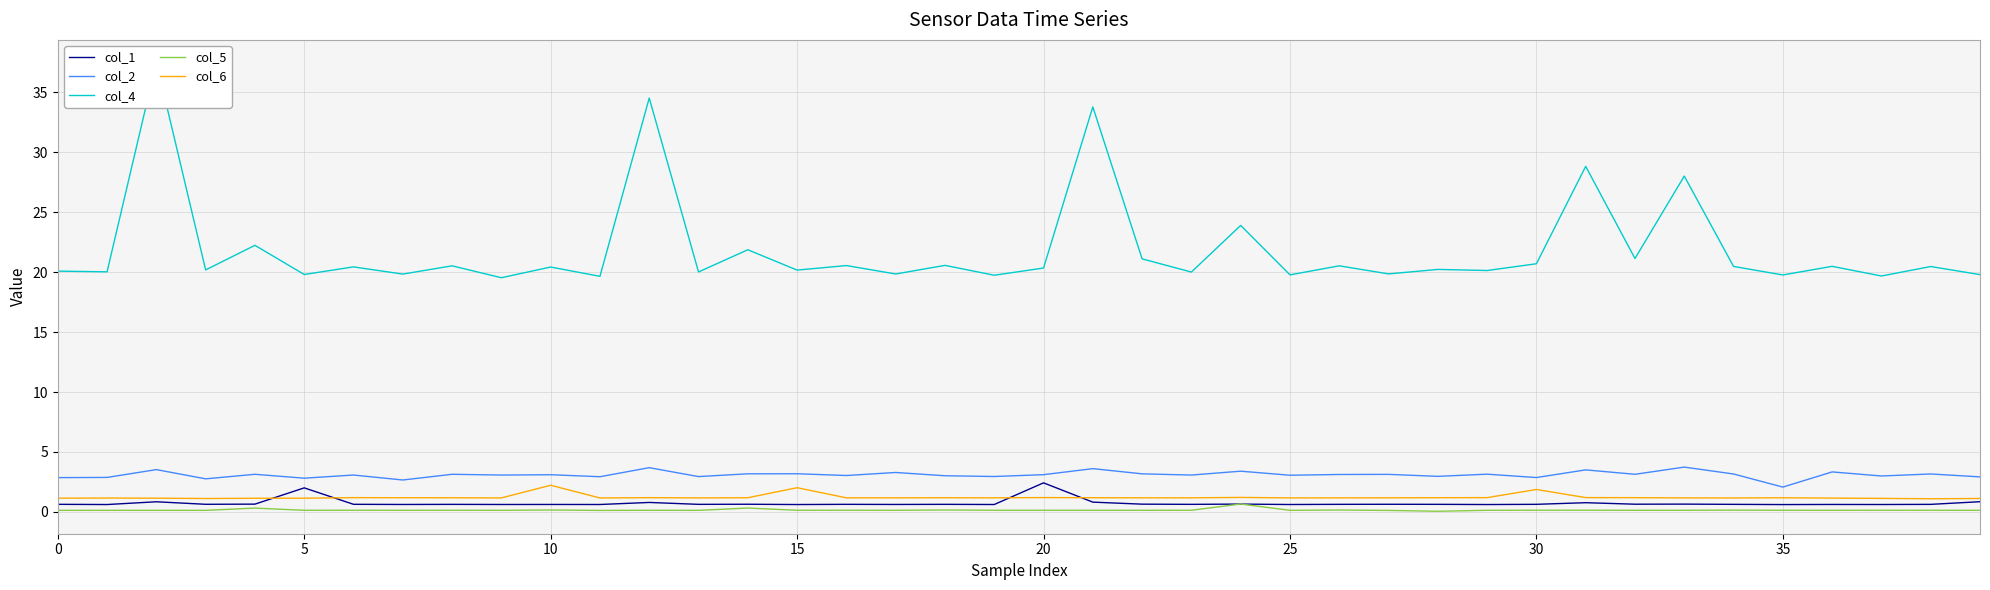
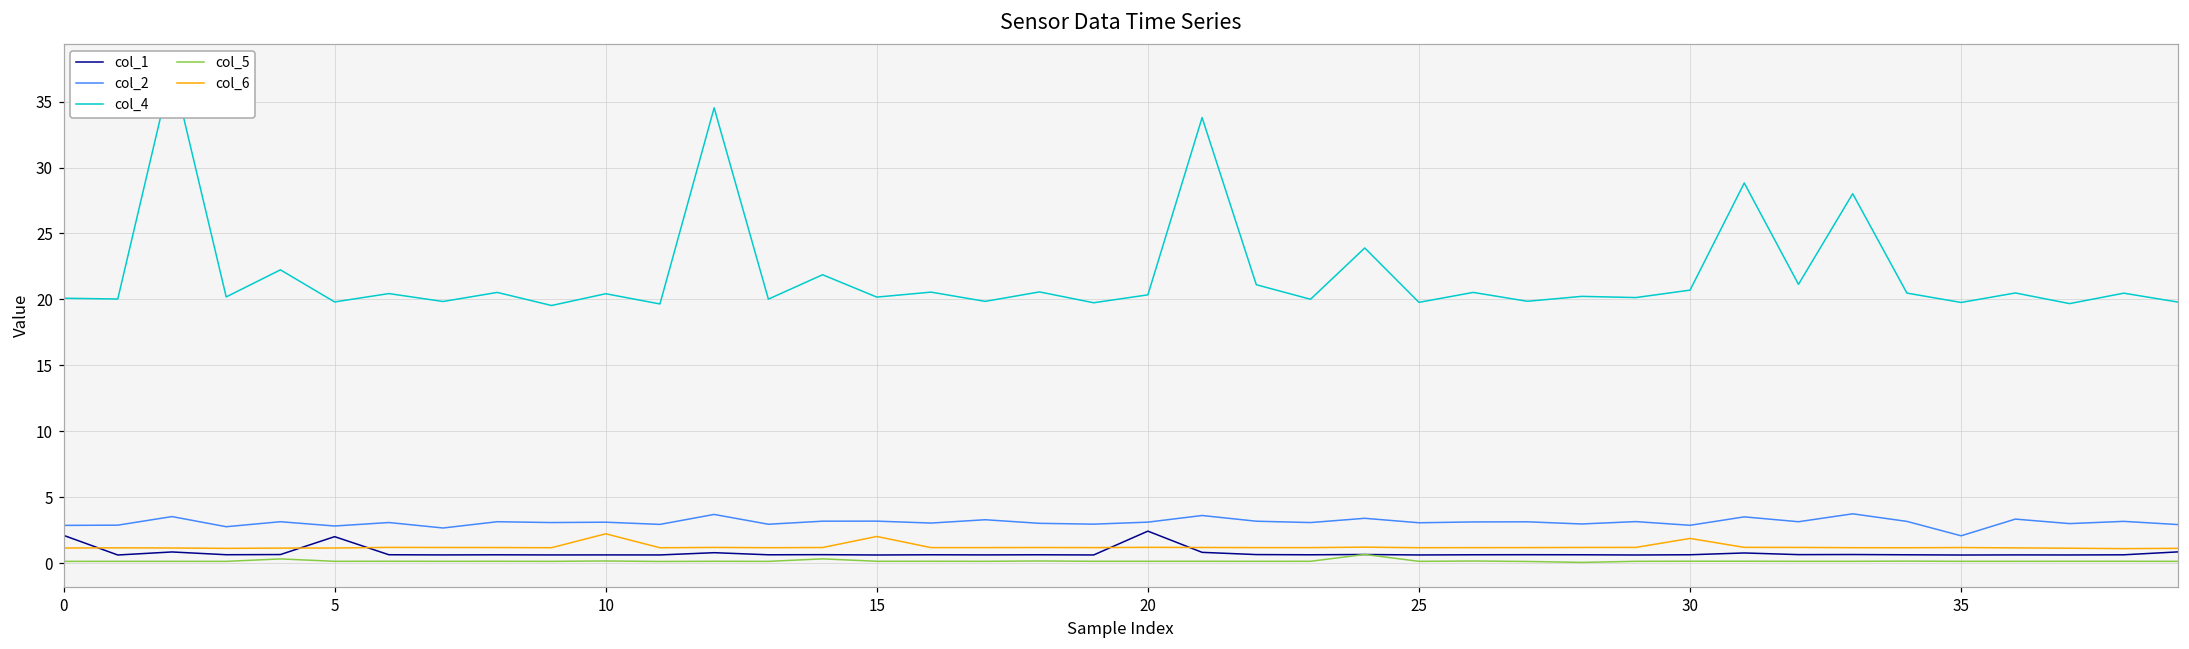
col_1, 0: 0.6 -> 2.1
